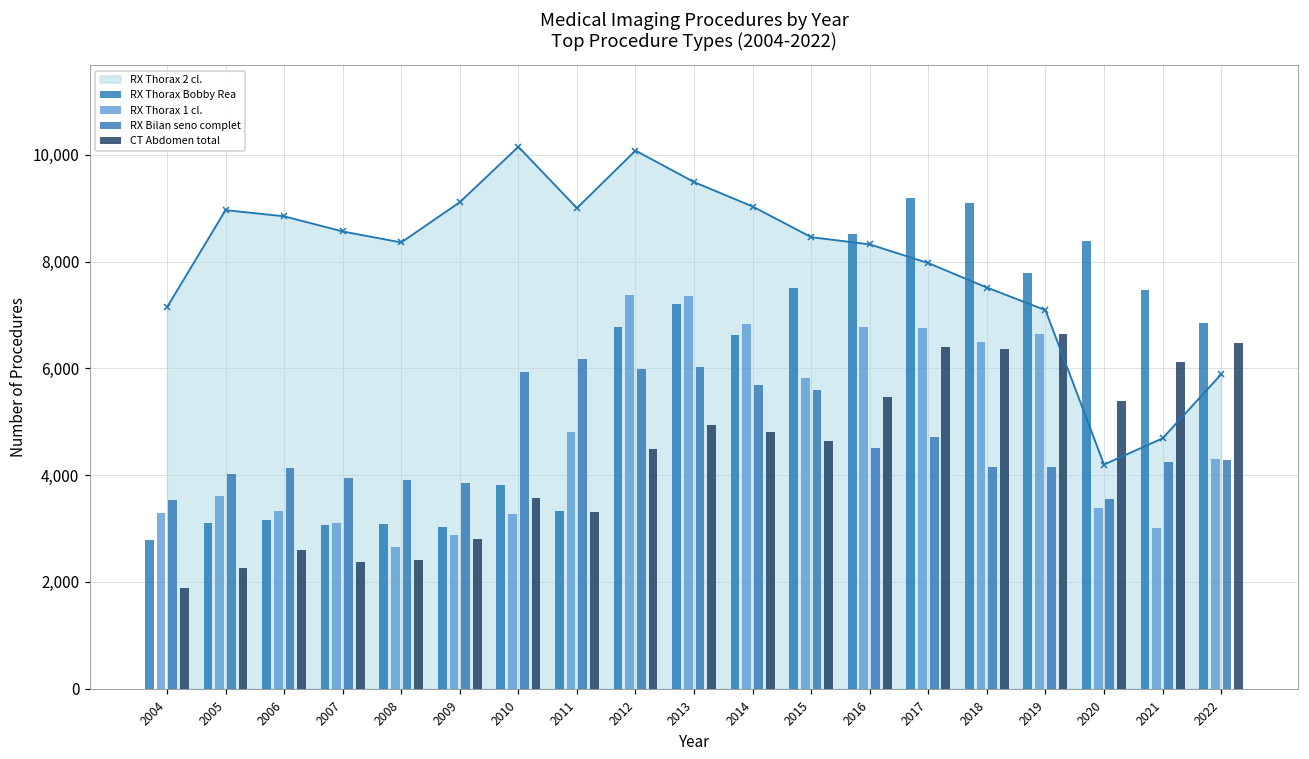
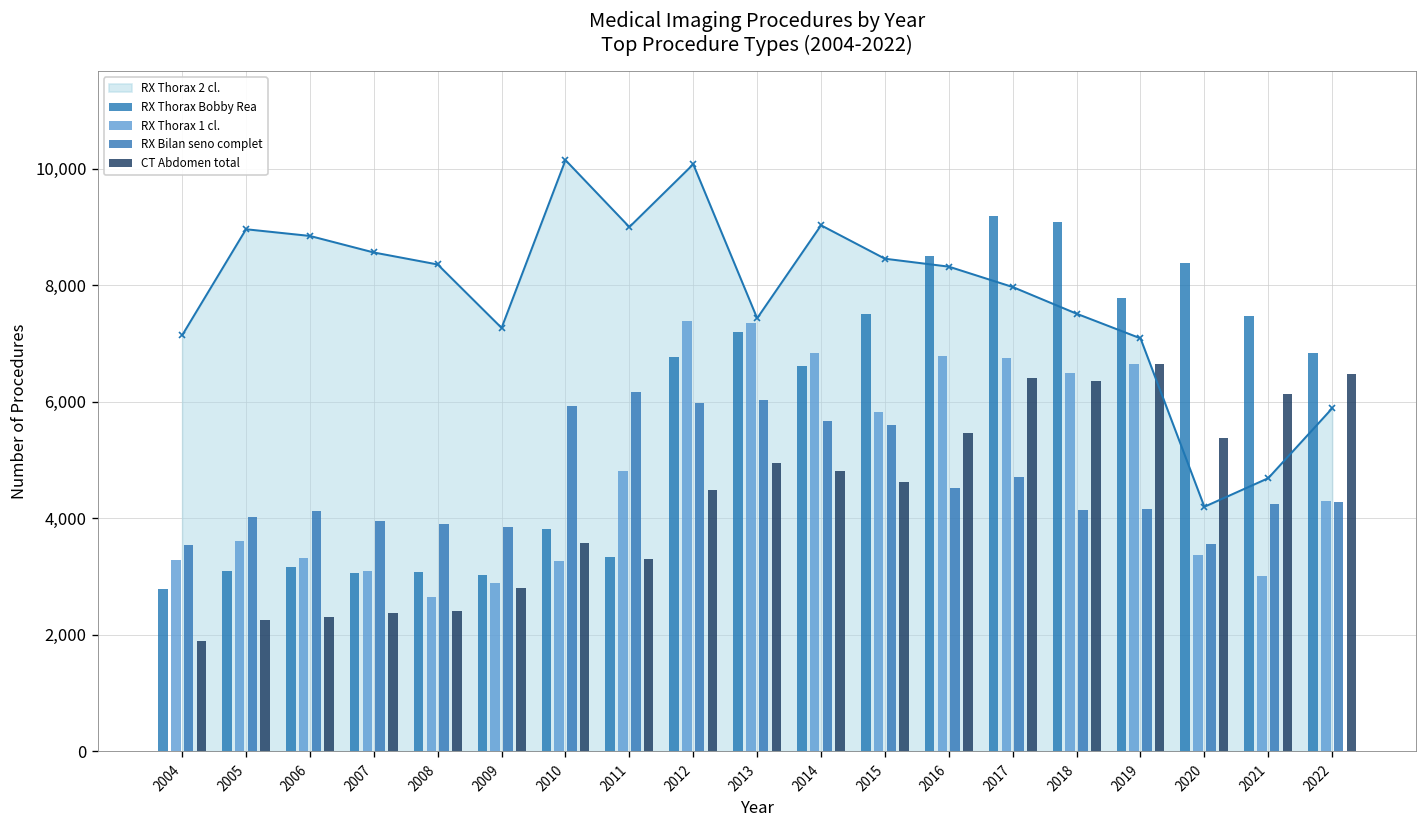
CT Abdomen total, 2006: 2,600 -> 2,300
RX Thorax 2 cl., 2009: 9,100 -> 7,300
RX Thorax 2 cl., 2013: 9,500 -> 7,400
